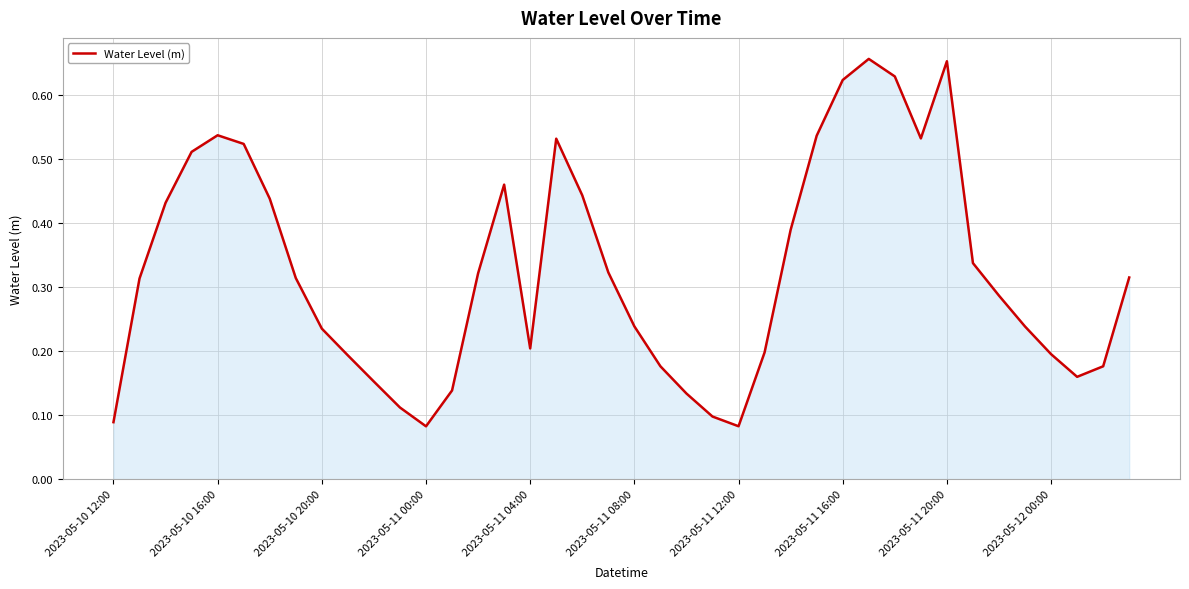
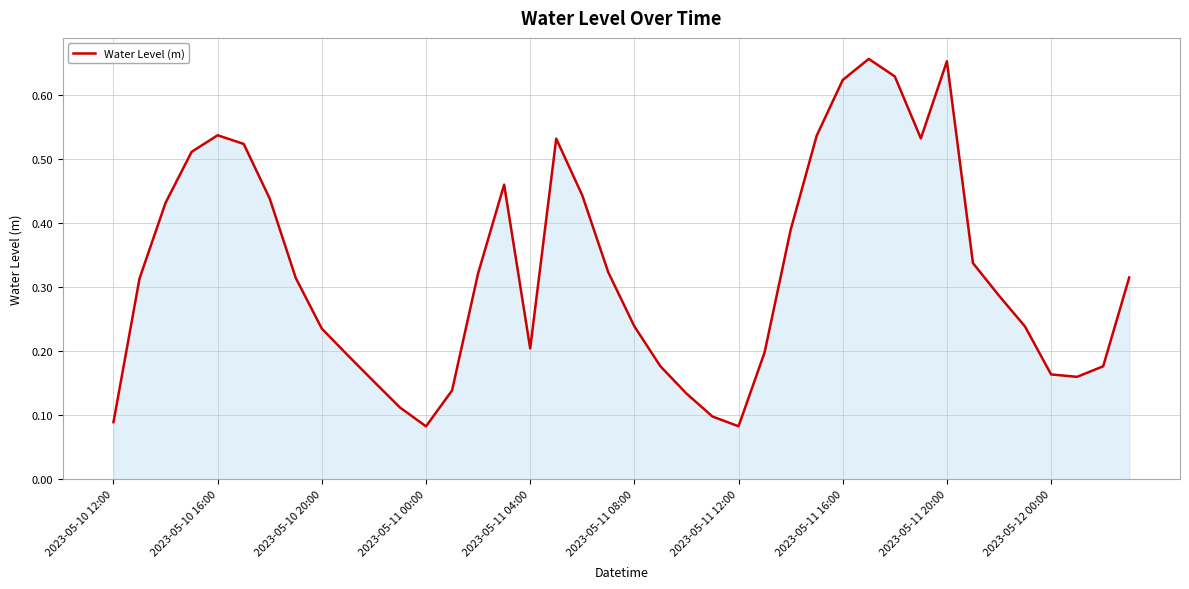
2023-05-12 00:00: 0.20 -> 0.16
